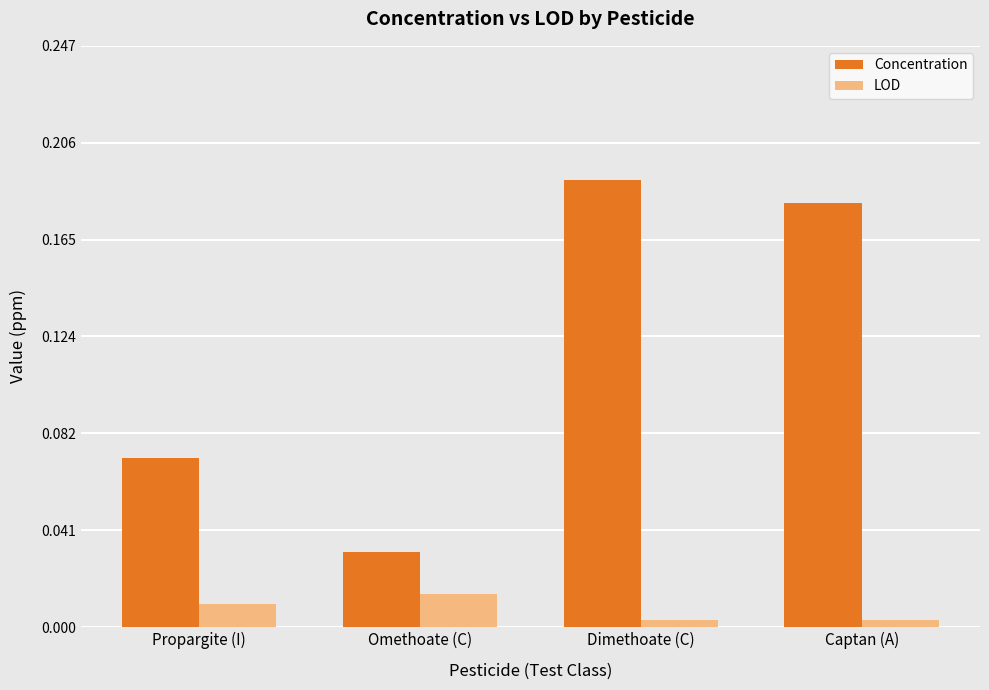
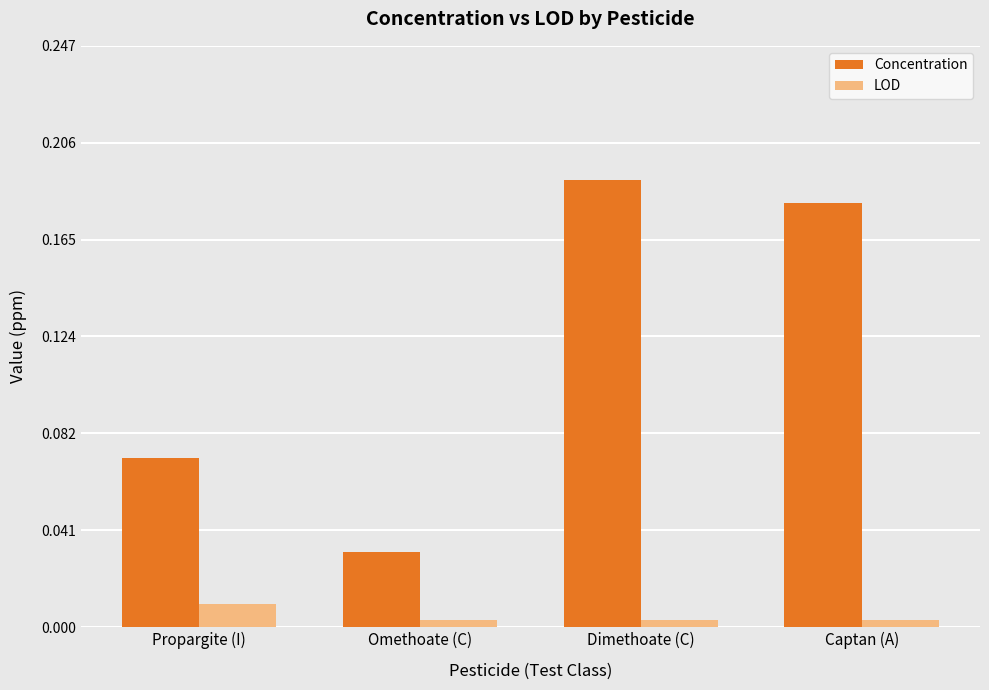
LOD, Omethoate (C): 0.014 -> 0.003
